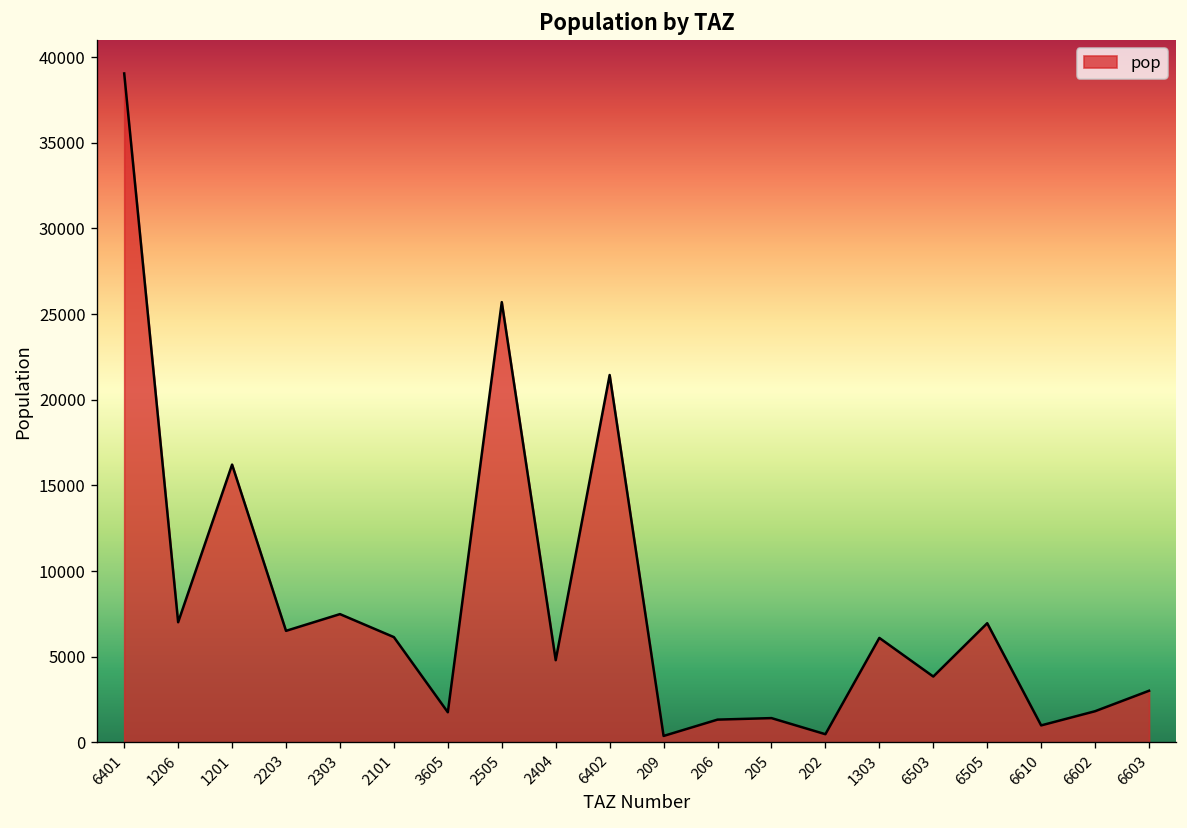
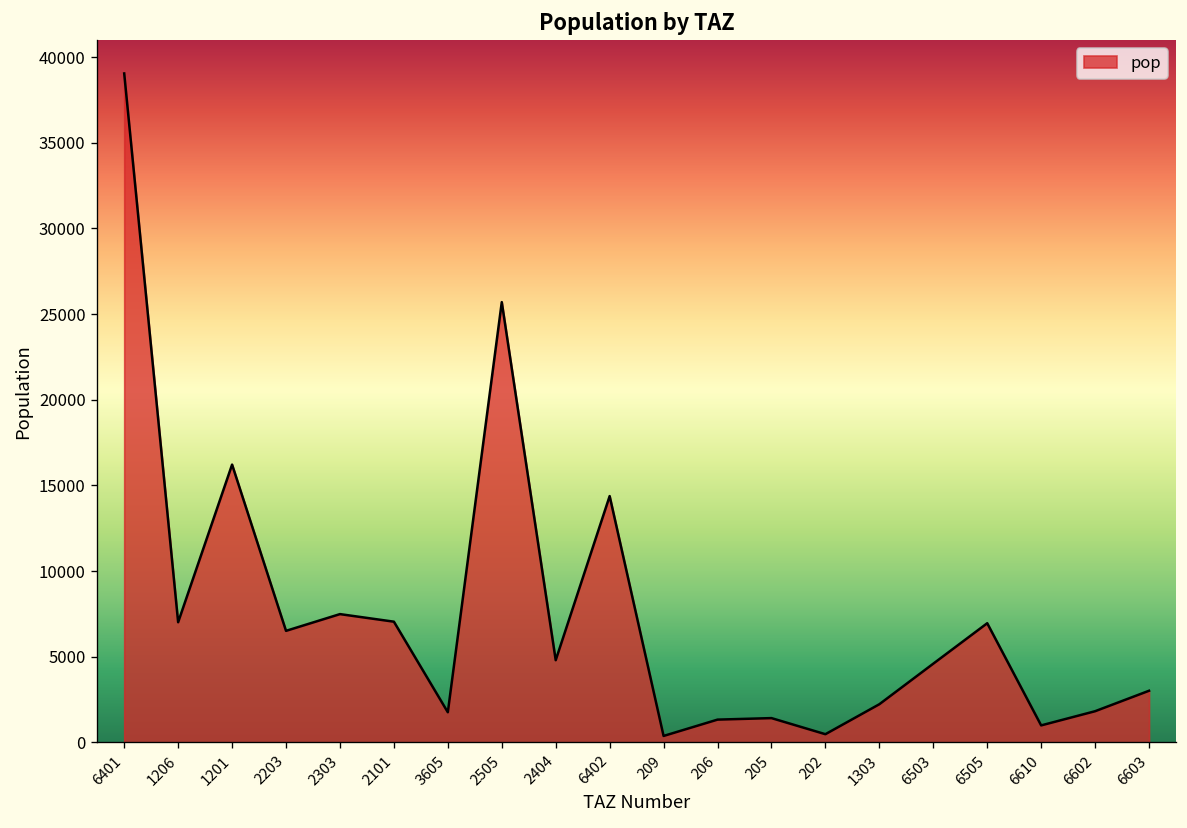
2101: 6100 -> 7000
6402: 21400 -> 14400
1303: 6100 -> 2200
6503: 3800 -> 4600
